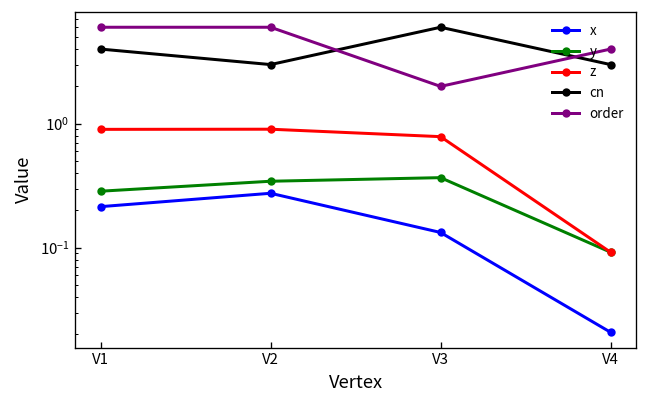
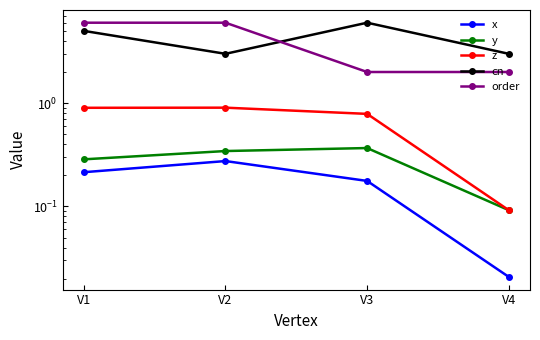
cn, V1: 4 -> 5
x, V3: 0.13 -> 0.18
order, V4: 4 -> 2
